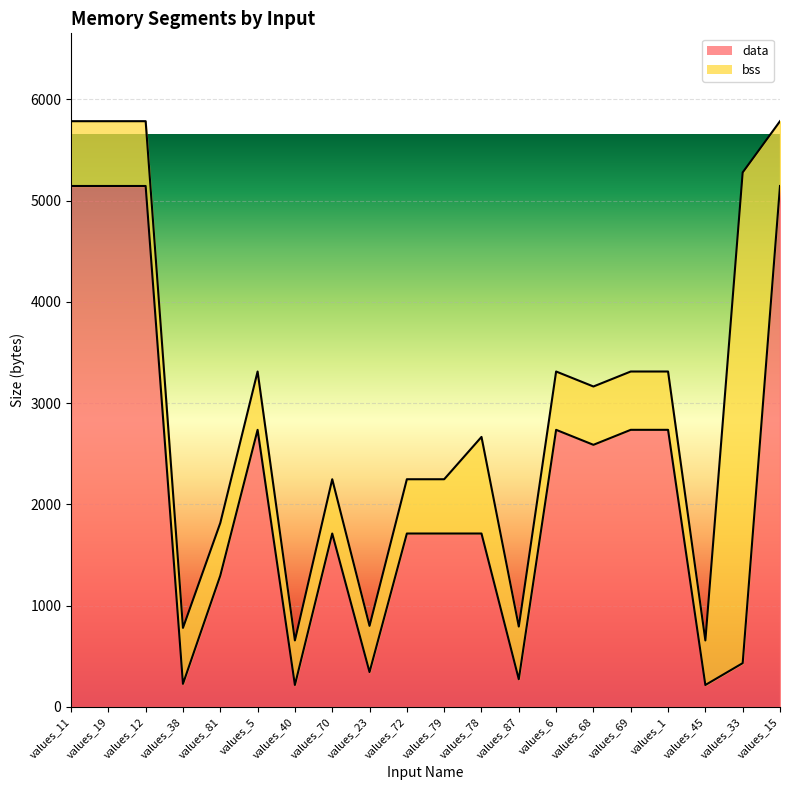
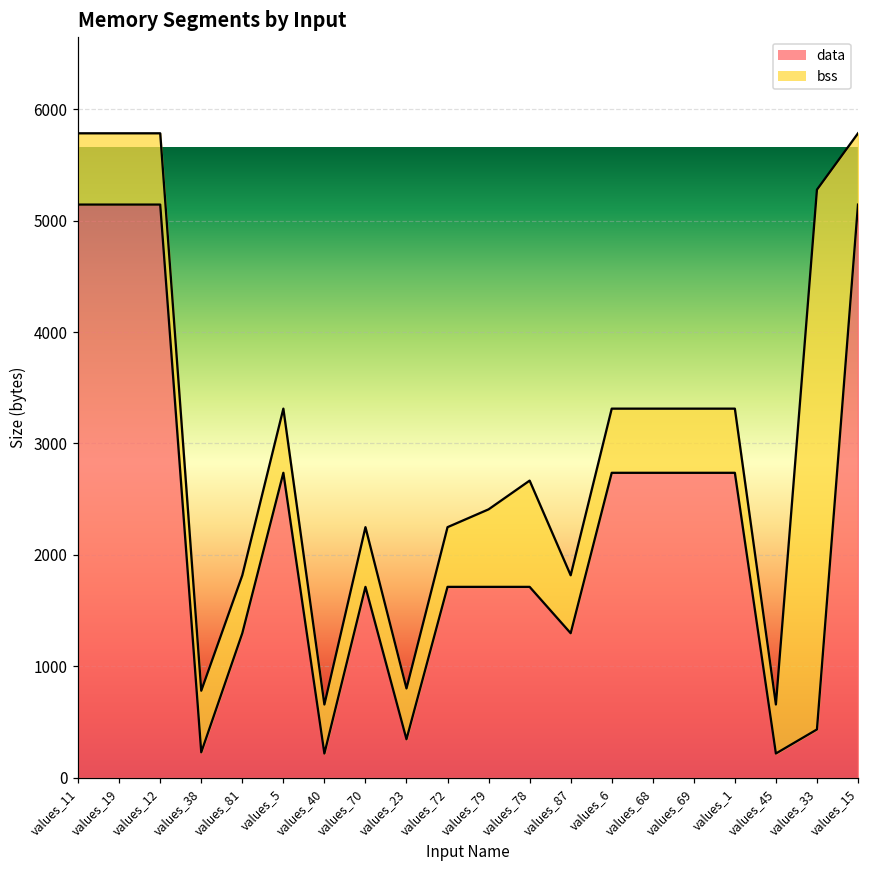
bss, values_79: 540 -> 700
data, values_87: 270 -> 1300
data, values_68: 2590 -> 2740
